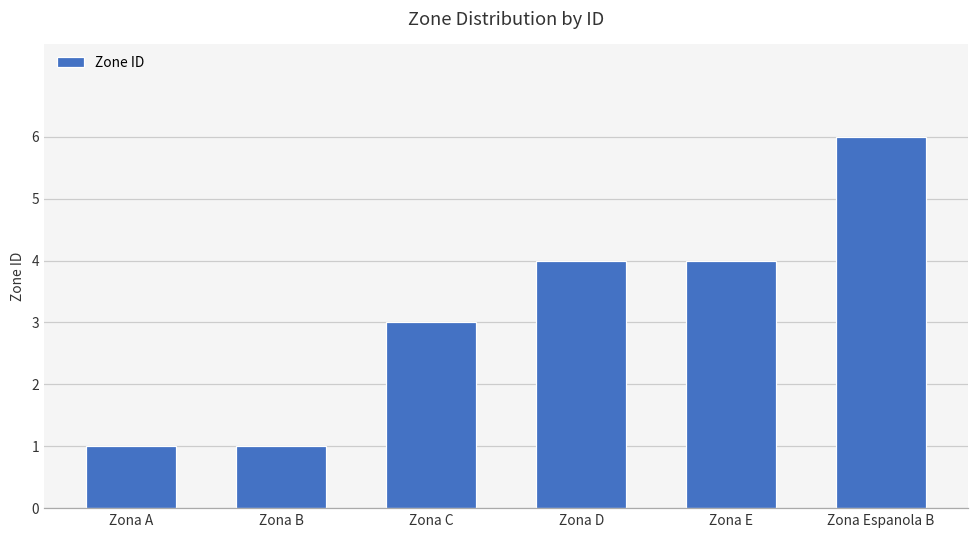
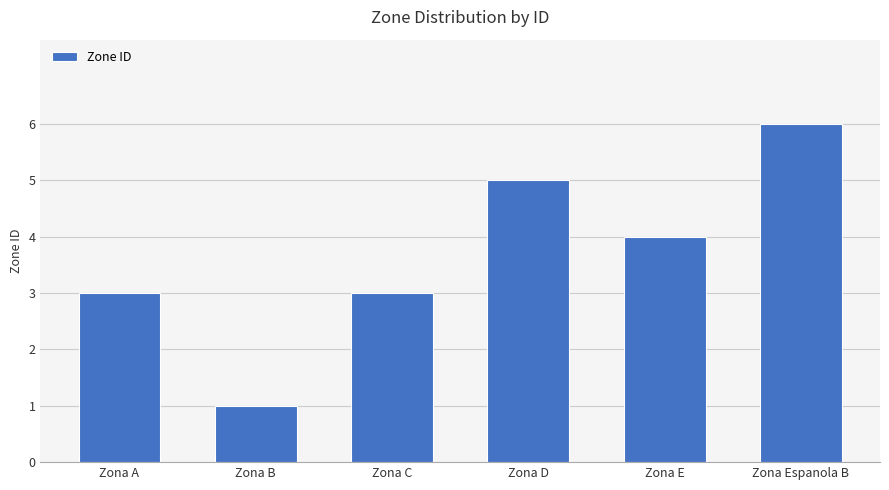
Zona A: 1 -> 3
Zona D: 4 -> 5
